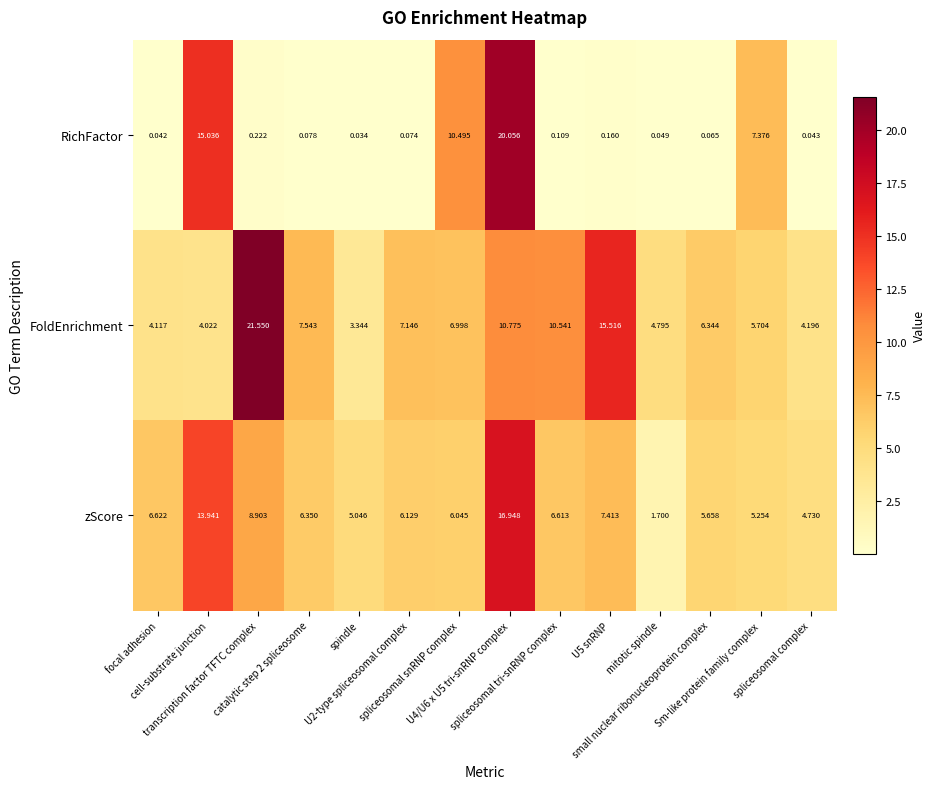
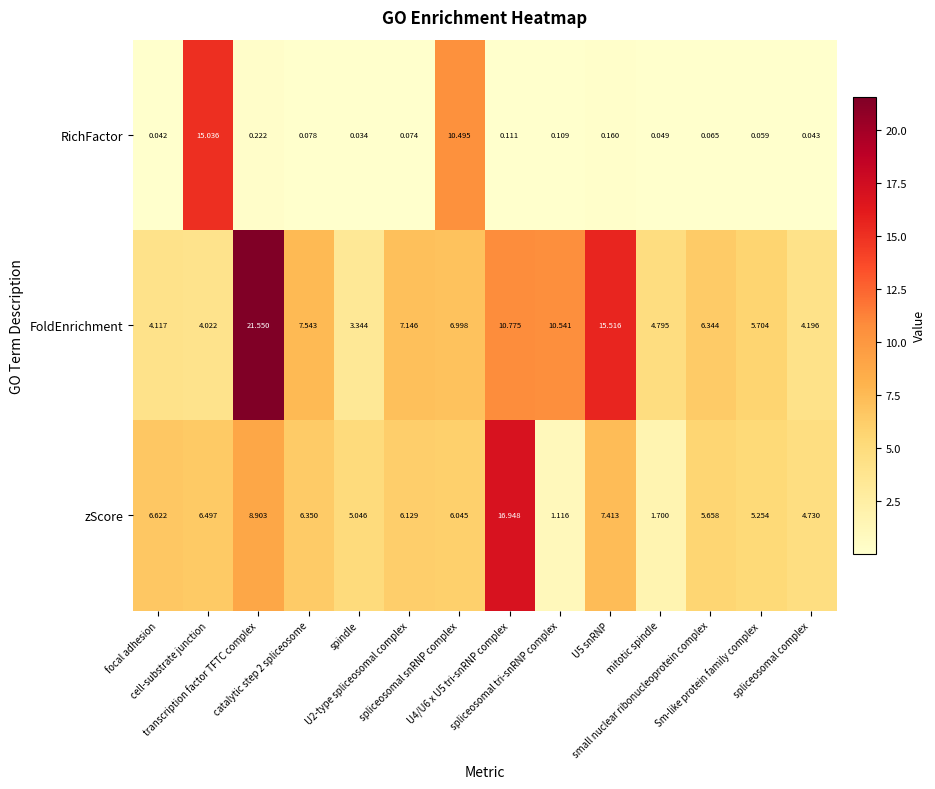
RichFactor, U4/U6 x U5 tri-snRNP complex: 20.056 -> 0.111
RichFactor, Sm-like protein family complex: 7.376 -> 0.059
zScore, cell-substrate junction: 13.941 -> 6.497
zScore, spliceosomal tri-snRNP complex: 6.613 -> 1.116
